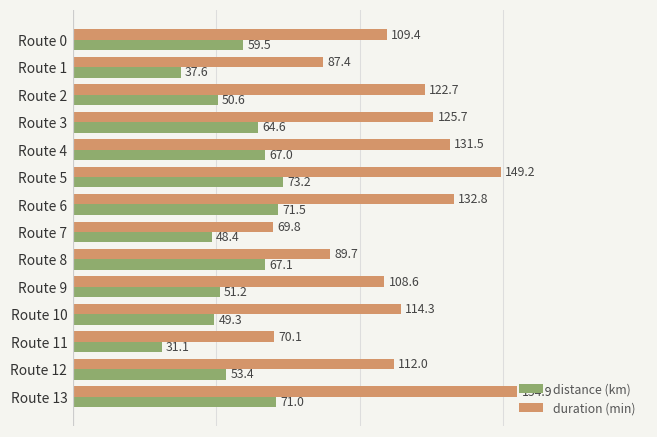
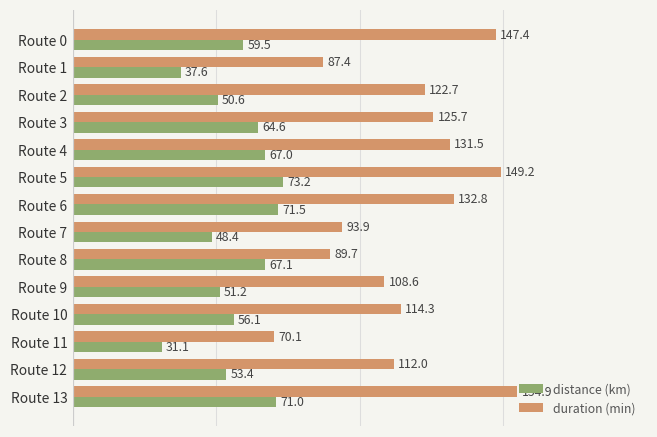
duration (min), Route 0: 109.4 -> 147.4
duration (min), Route 7: 69.8 -> 93.9
distance (km), Route 10: 49.3 -> 56.1
